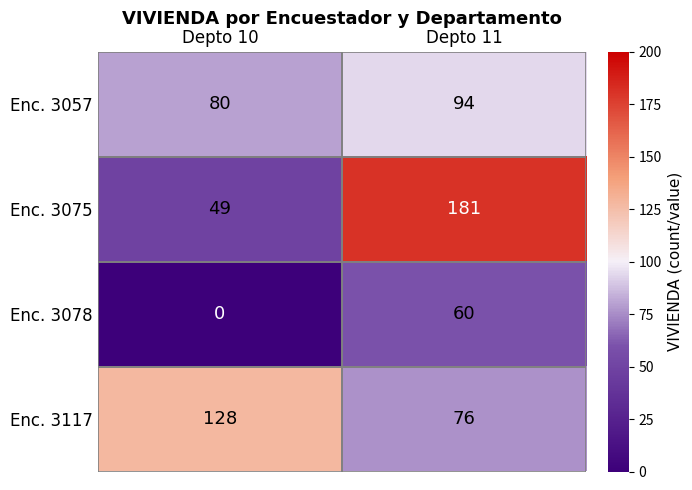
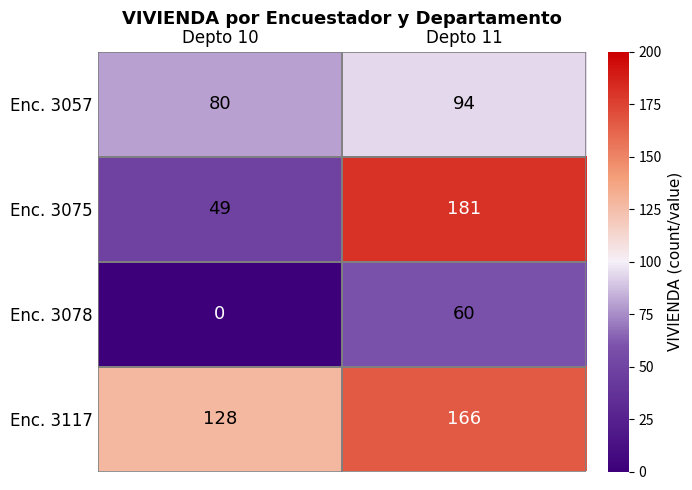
Enc. 3117, Depto 11: 76 -> 166
